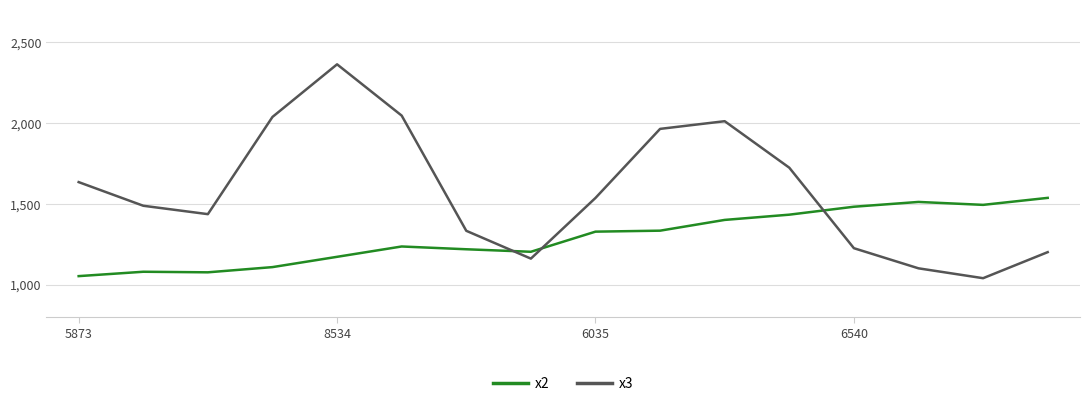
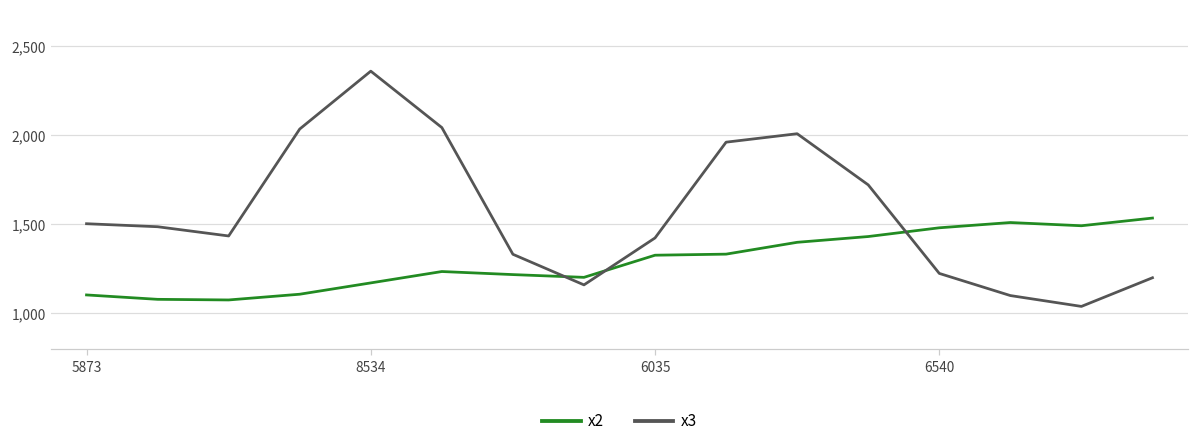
x2, 5873: 1,050 -> 1,100
x3, 5873: 1,630 -> 1,500
x3, 6035: 1,540 -> 1,420
